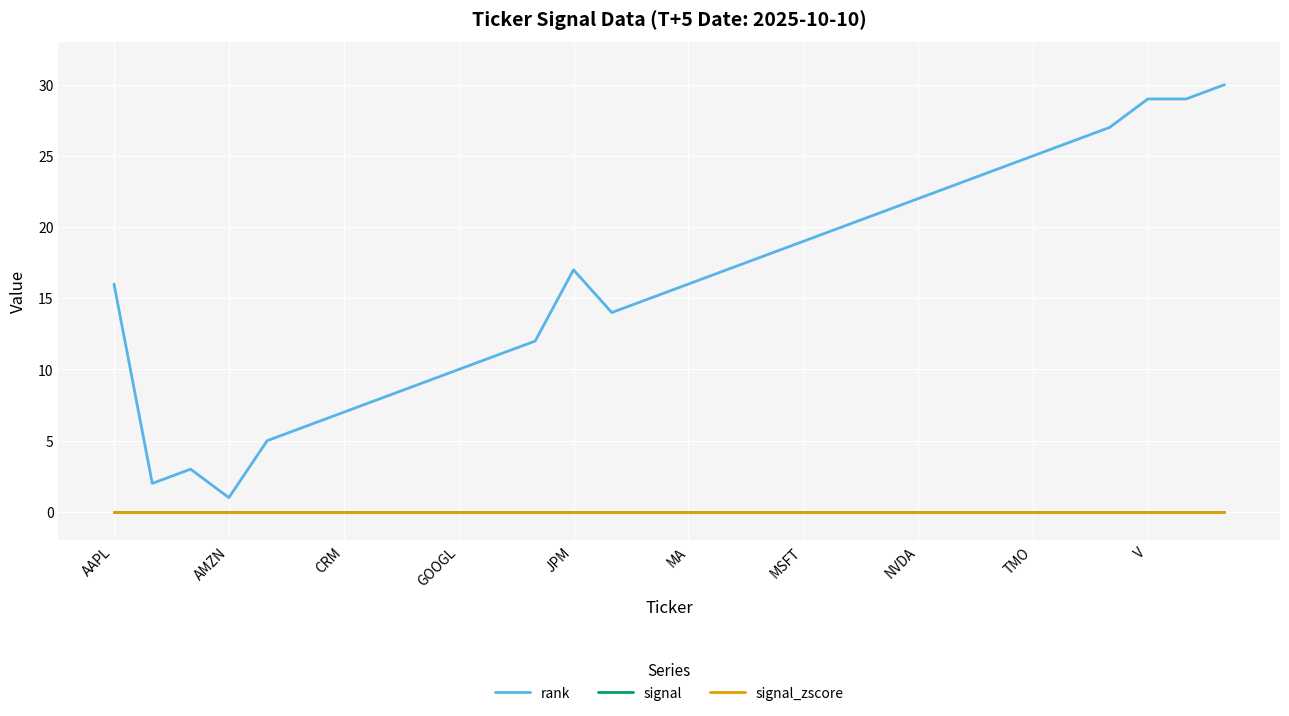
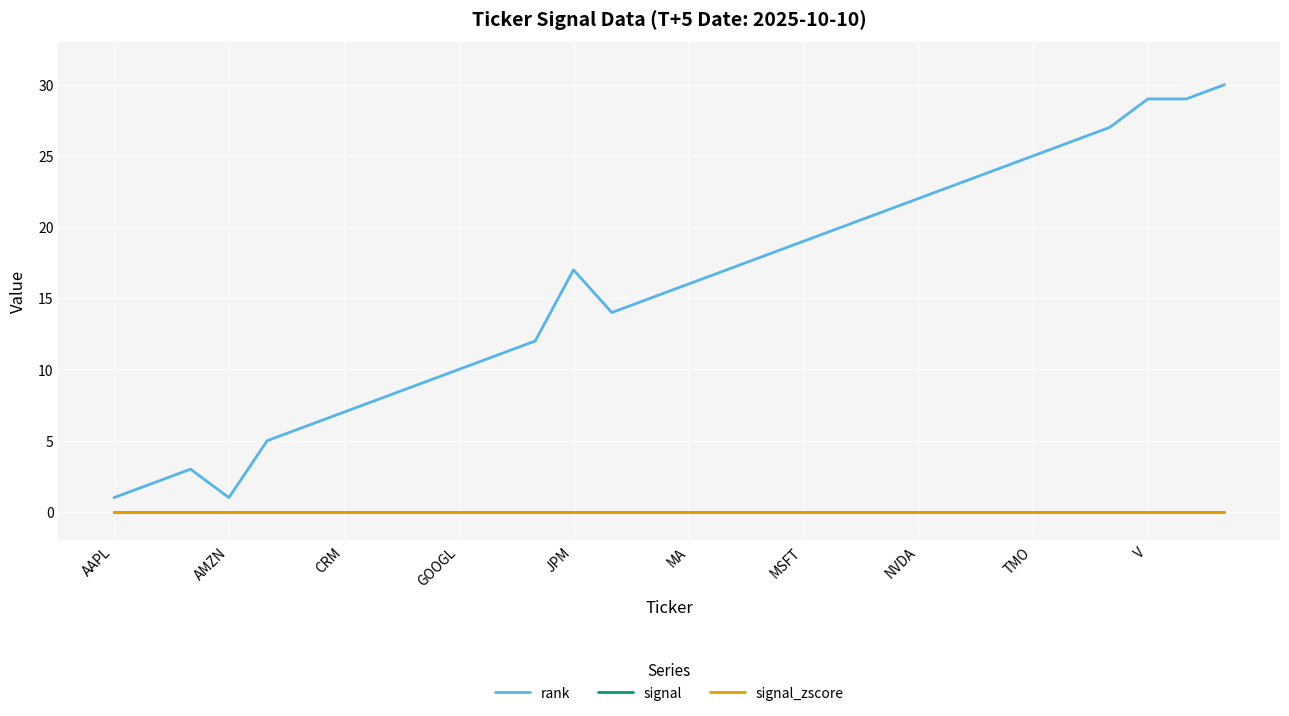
rank, AAPL: 16 -> 1
